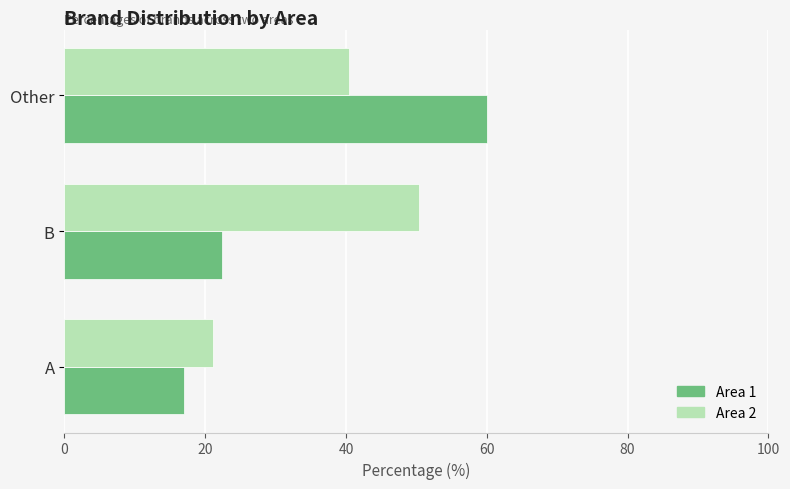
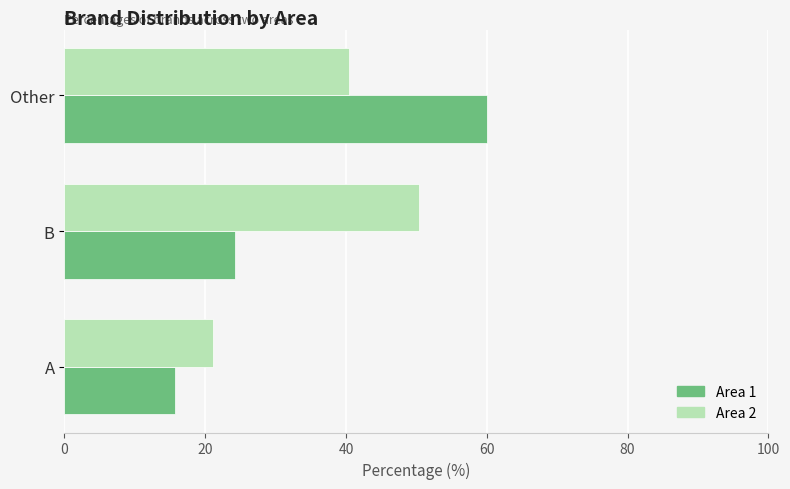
Area 1, B: 22 -> 24
Area 1, A: 17 -> 16
